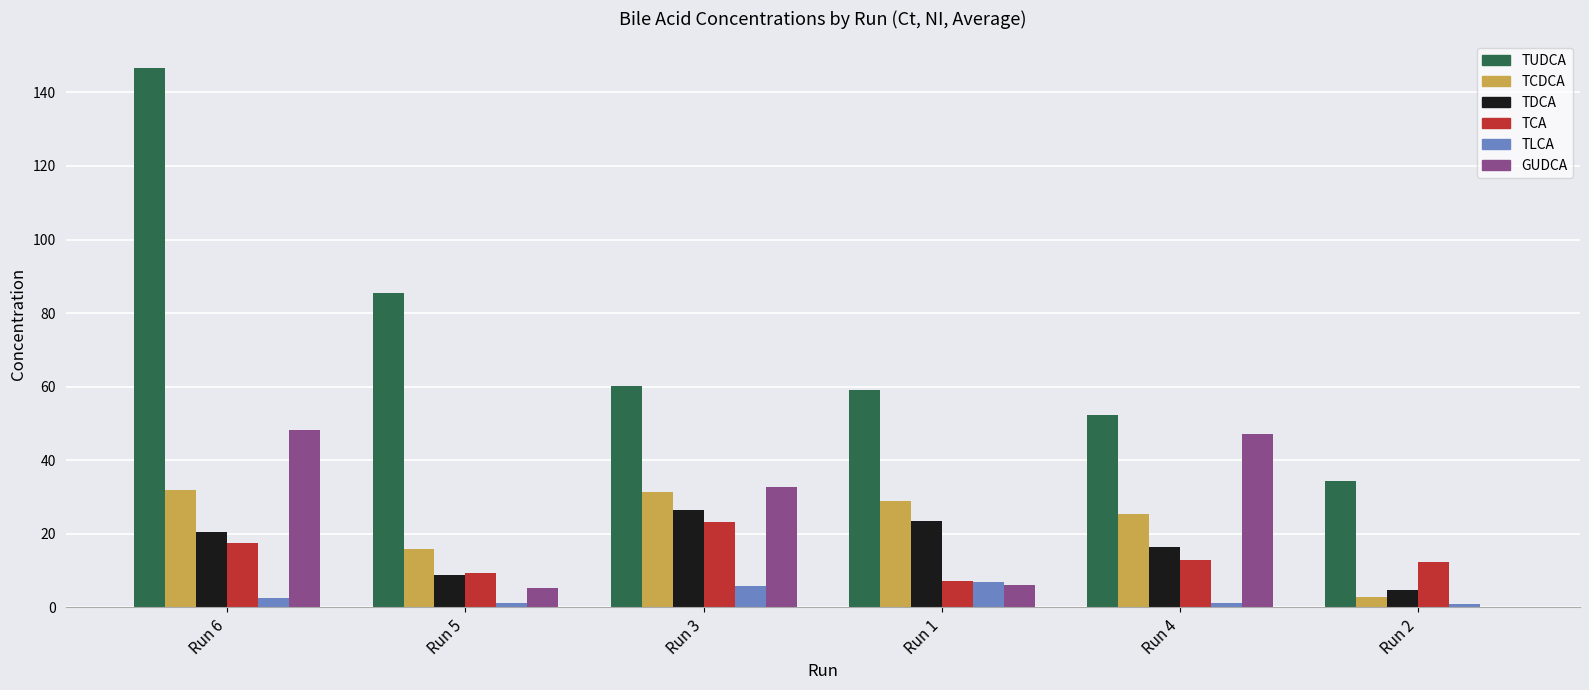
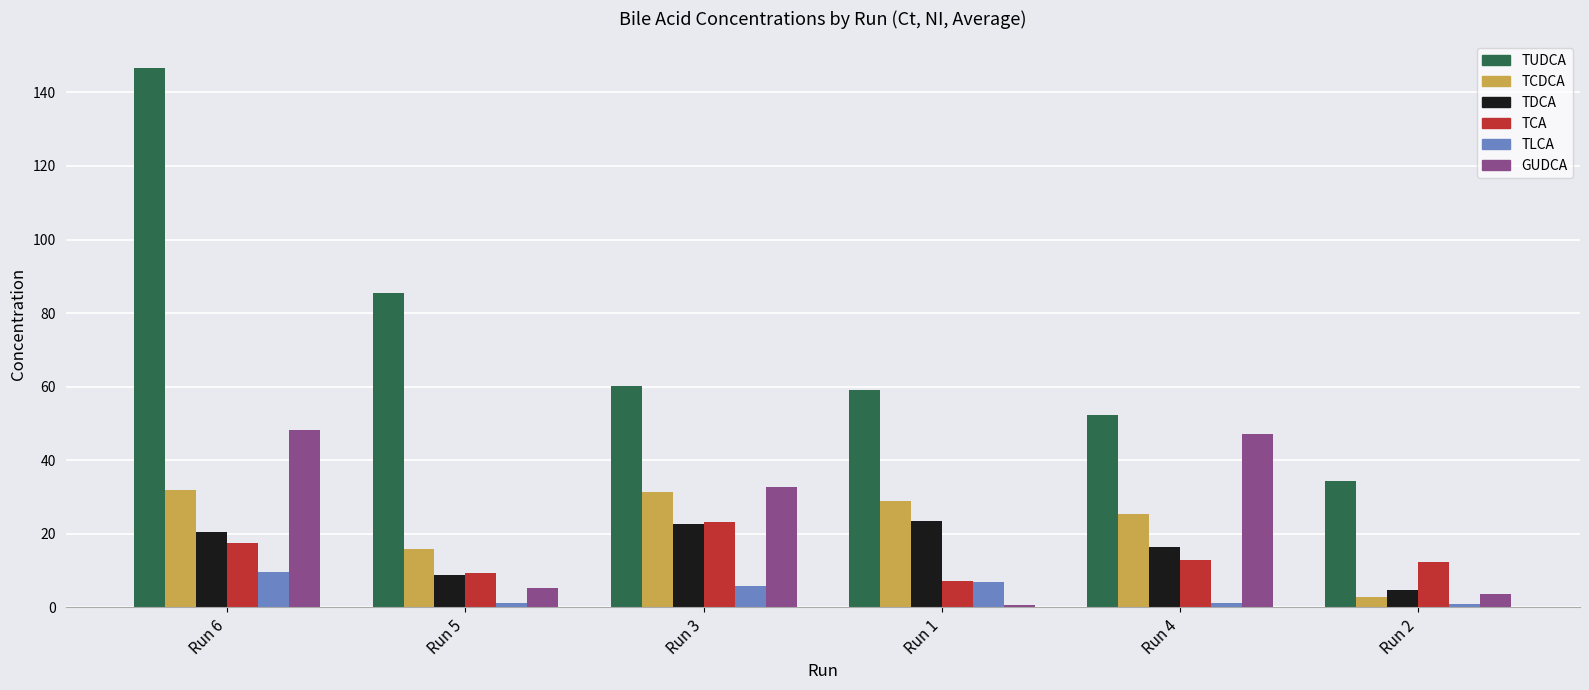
TLCA, Run 6: 3 -> 10
TDCA, Run 3: 27 -> 23
GUDCA, Run 1: 6 -> 1
GUDCA, Run 2: 0 -> 4
